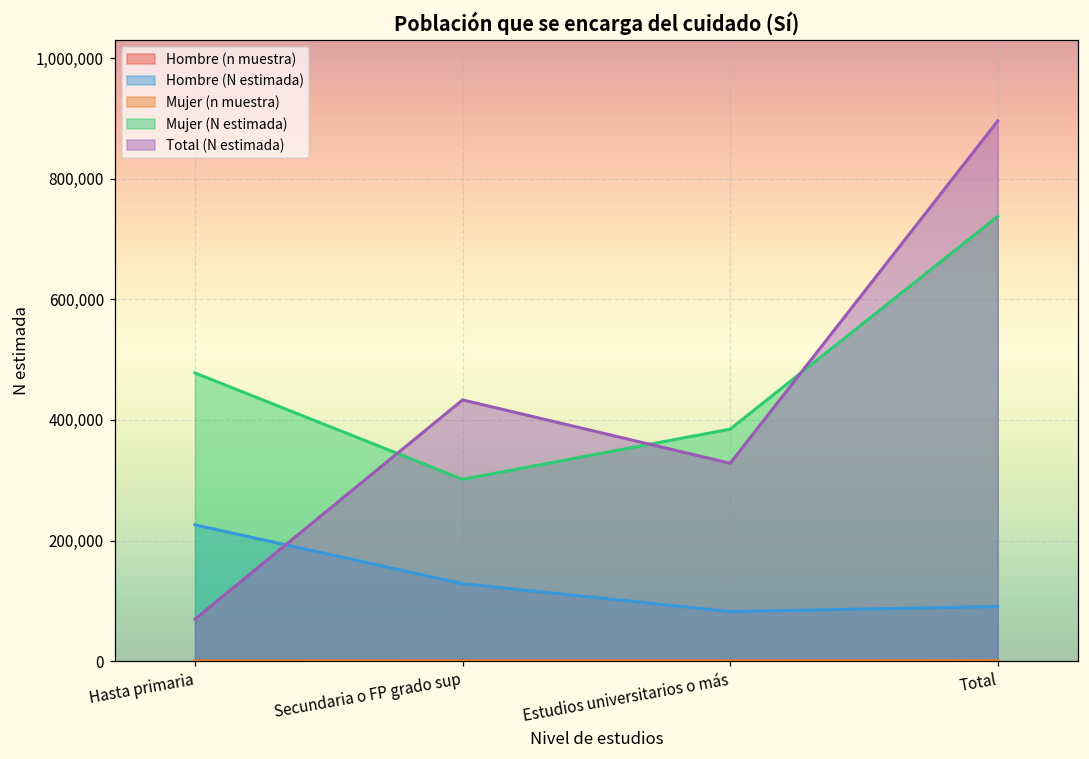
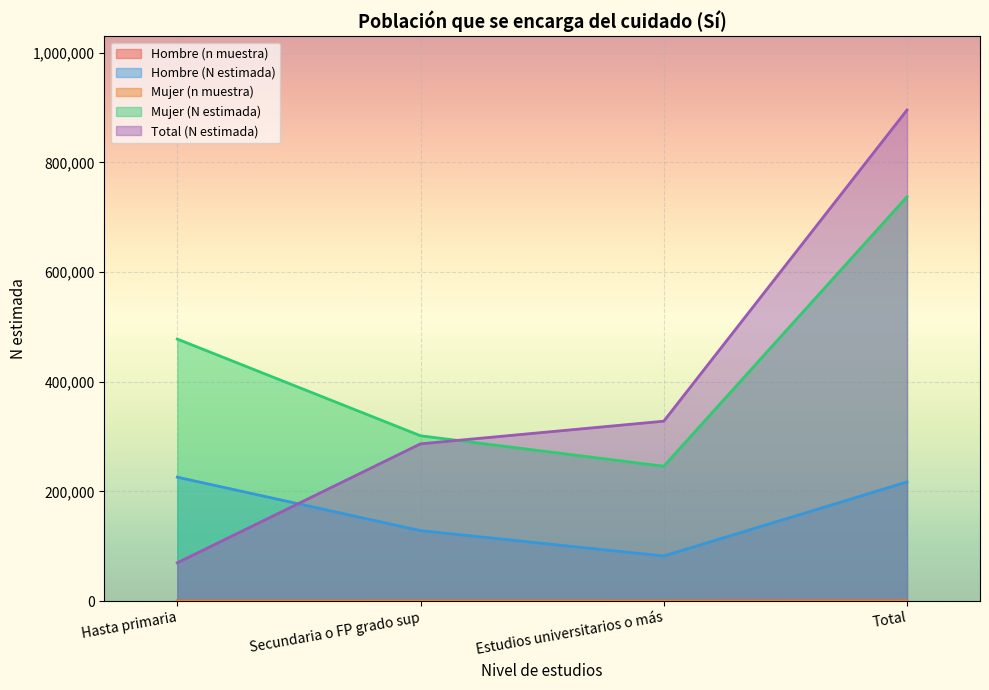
Total (N estimada), Secundaria o FP grado sup: 430,000 -> 290,000
Mujer (N estimada), Estudios universitarios o más: 380,000 -> 250,000
Hombre (N estimada), Total: 90,000 -> 220,000
